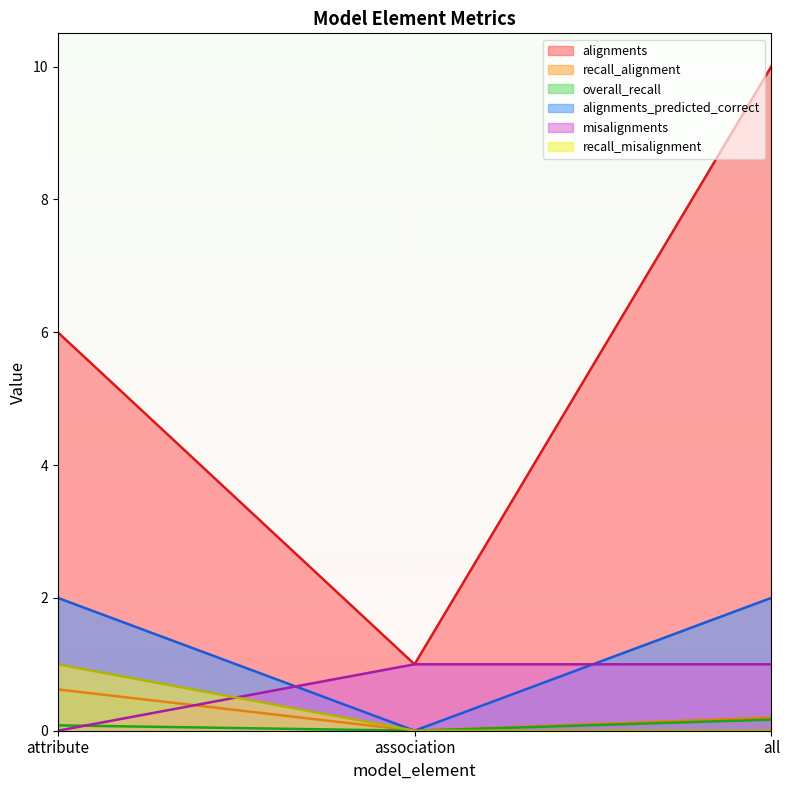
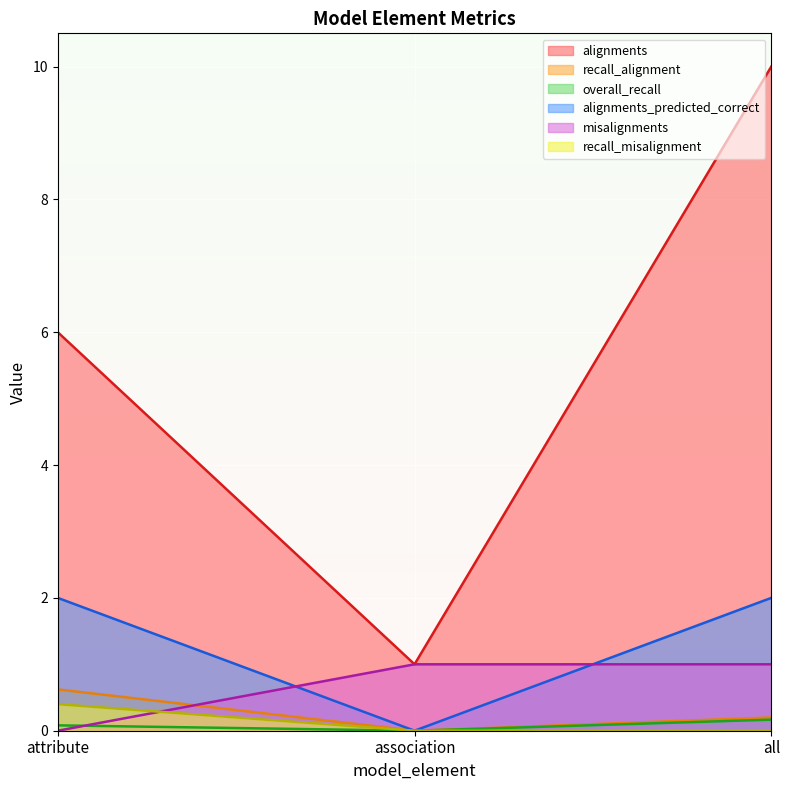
recall_misalignment, attribute: 1.0 -> 0.4
